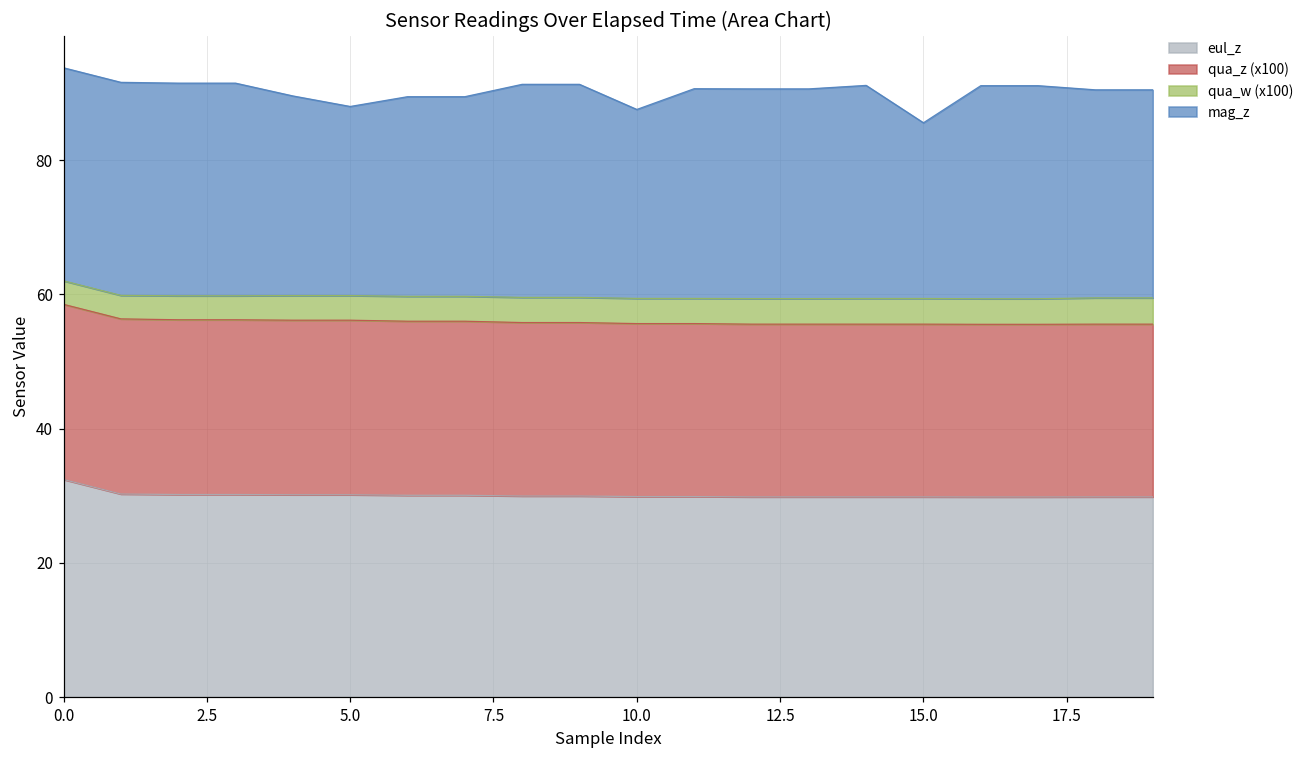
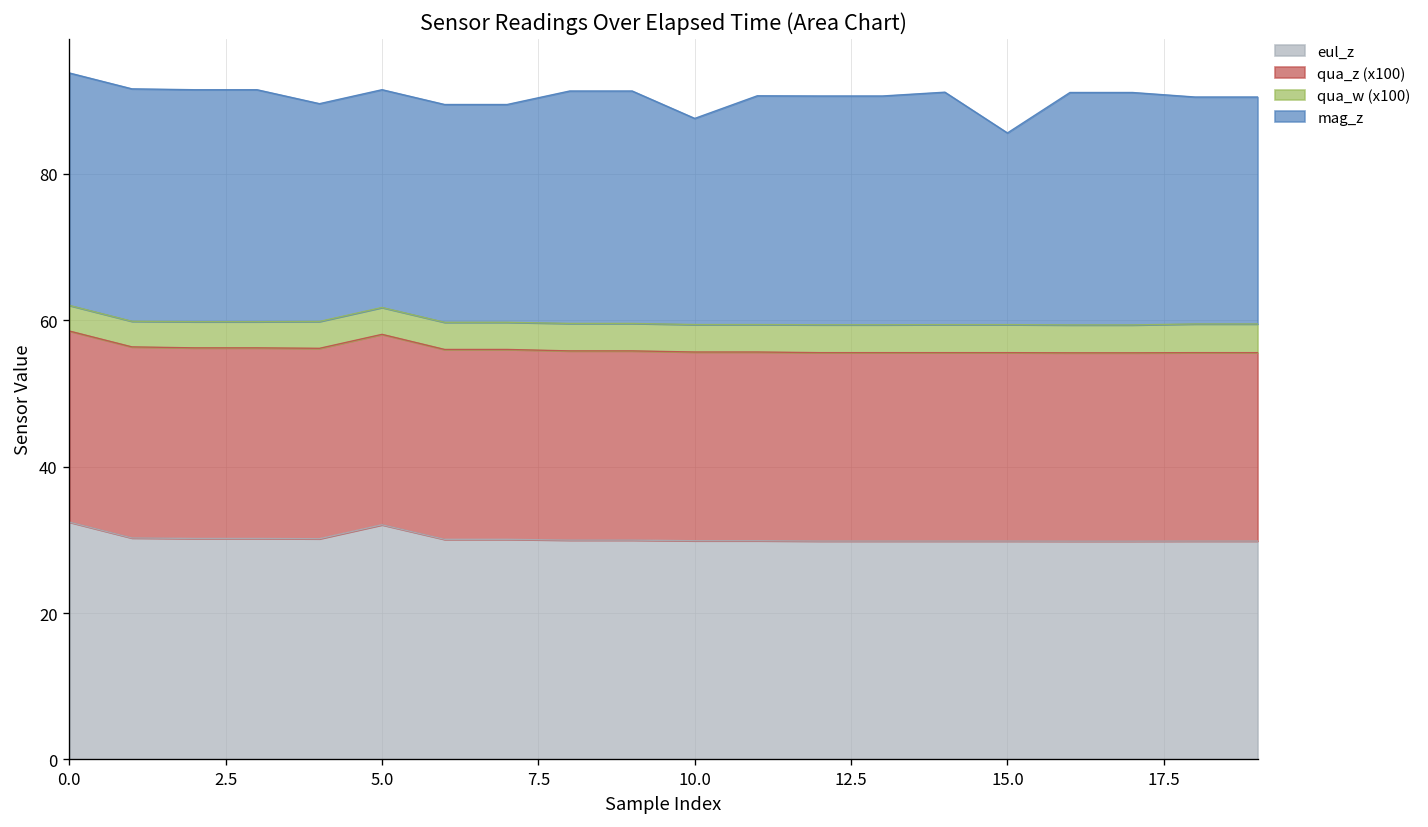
eul_z, 5.0: 30 -> 32
mag_z, 5.0: 28 -> 30
